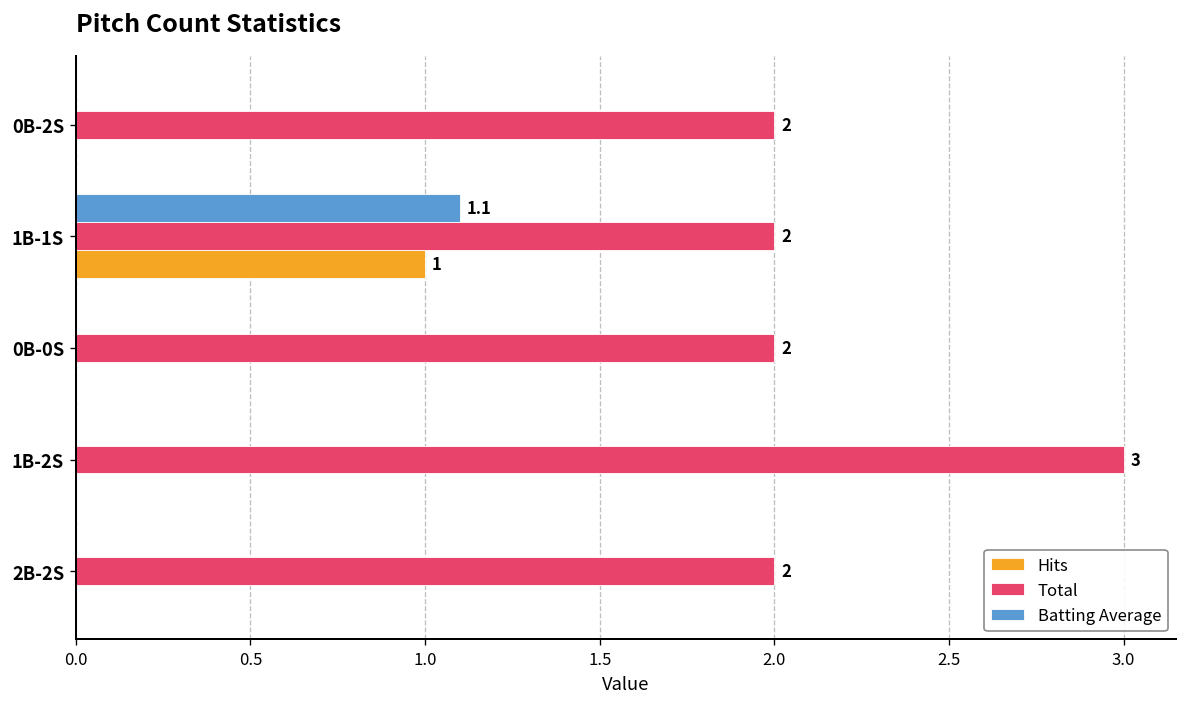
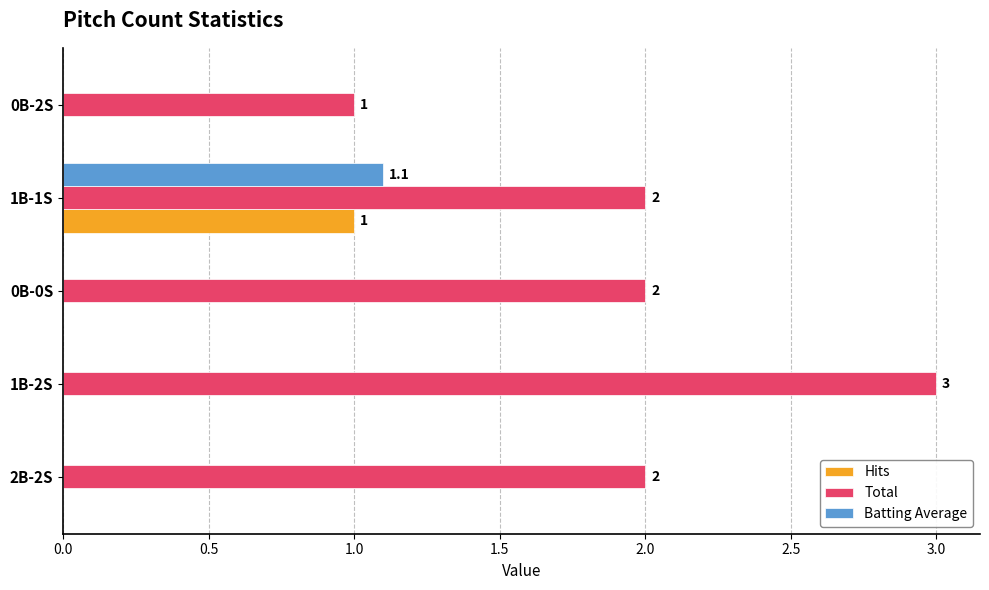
Total, 0B-2S: 2 -> 1
